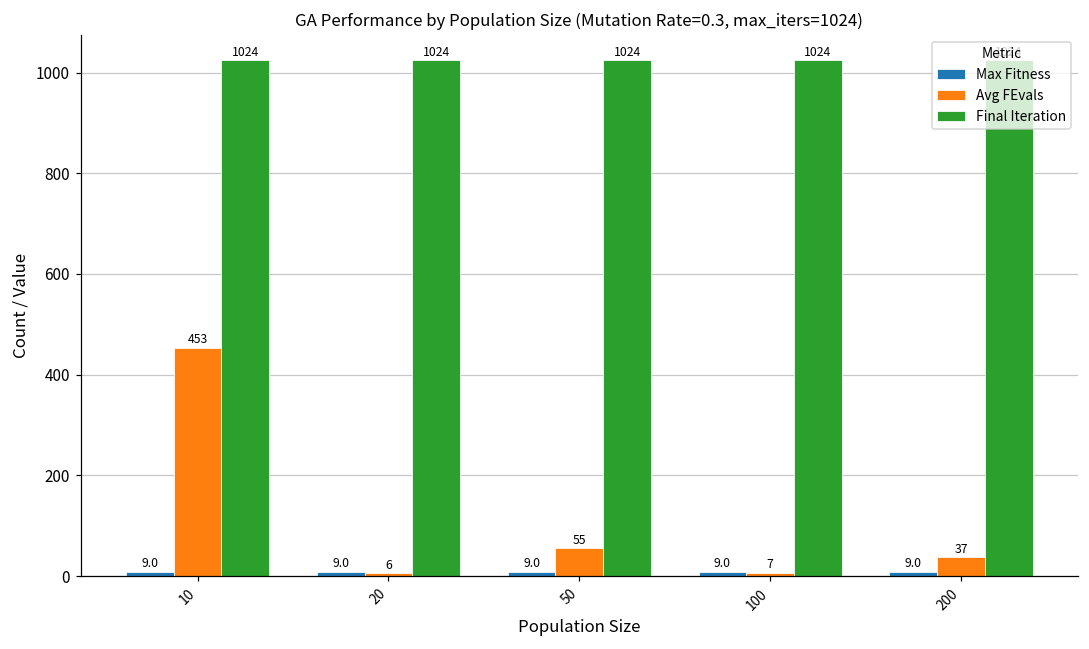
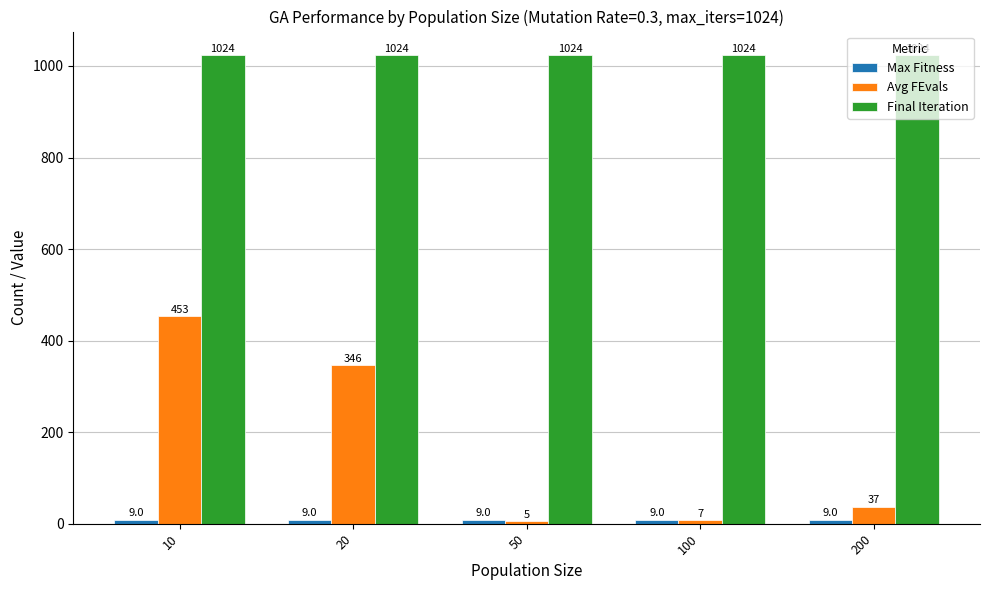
Avg FEvals, 20: 6 -> 346
Avg FEvals, 50: 55 -> 5
